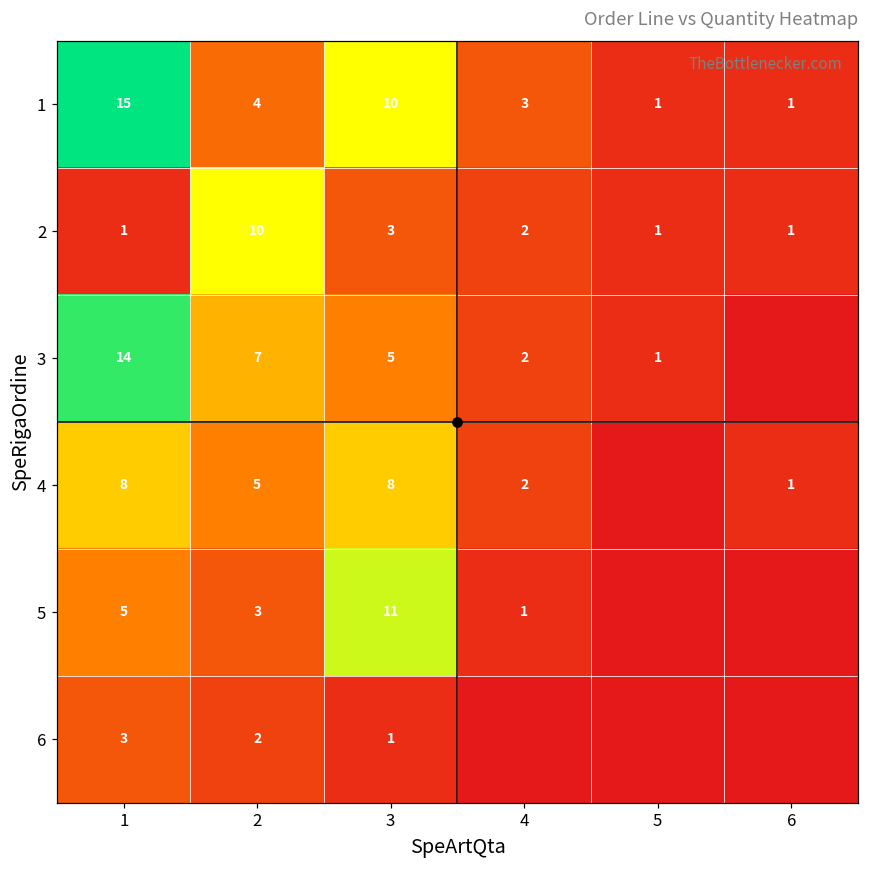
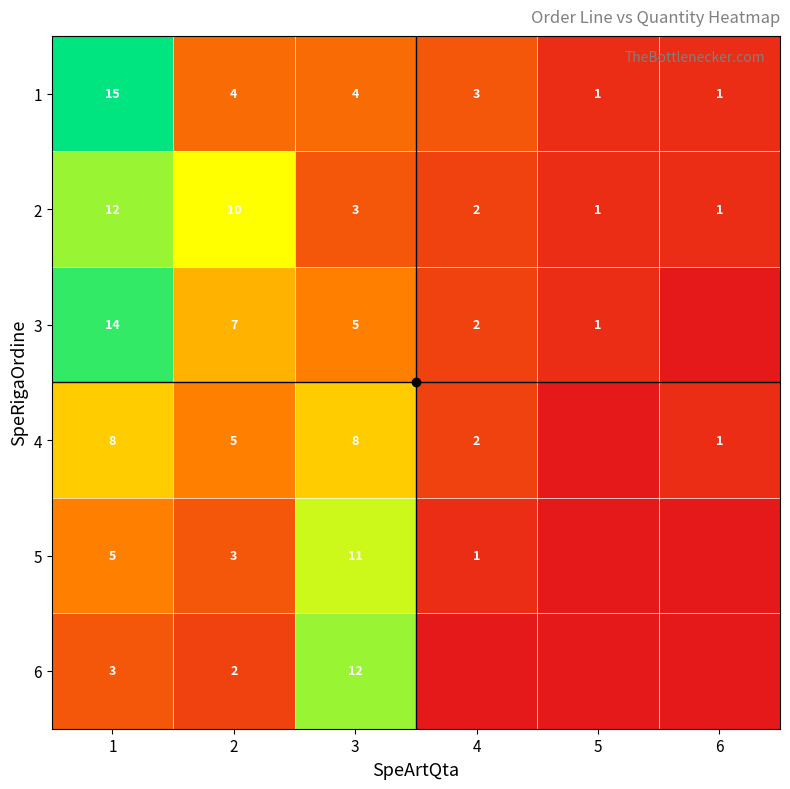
1, 3: 10 -> 4
2, 1: 1 -> 12
6, 3: 1 -> 12
